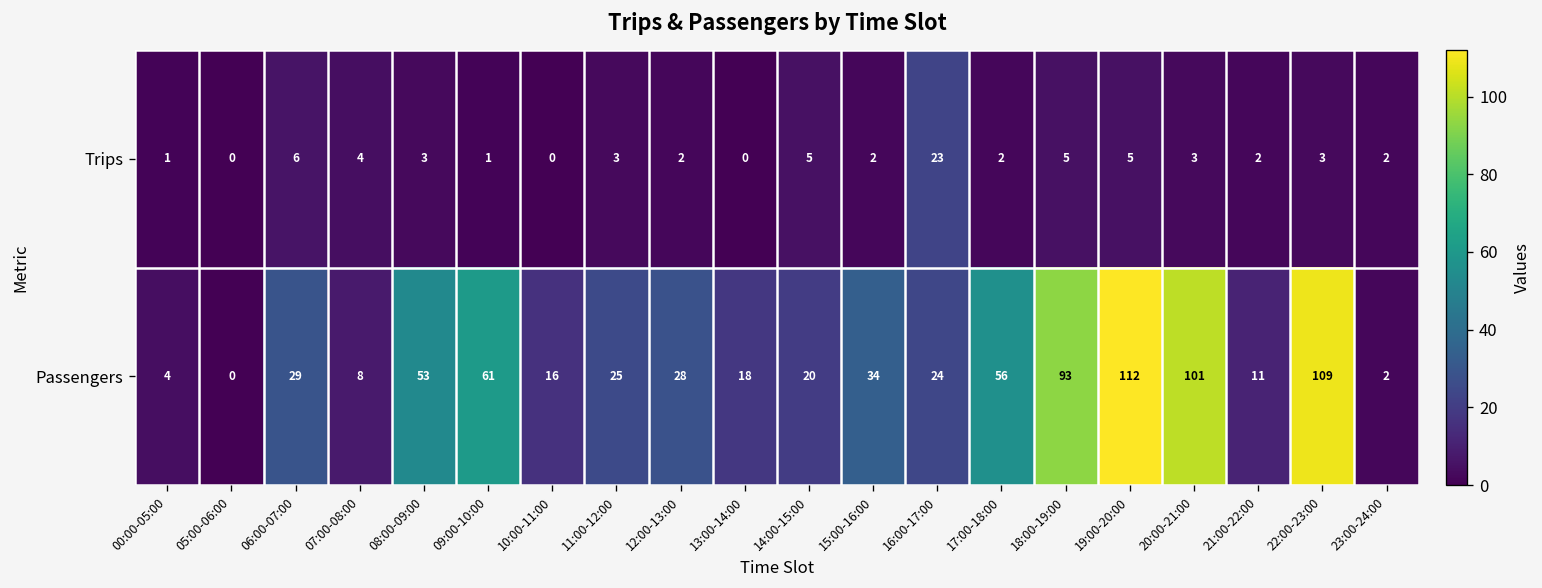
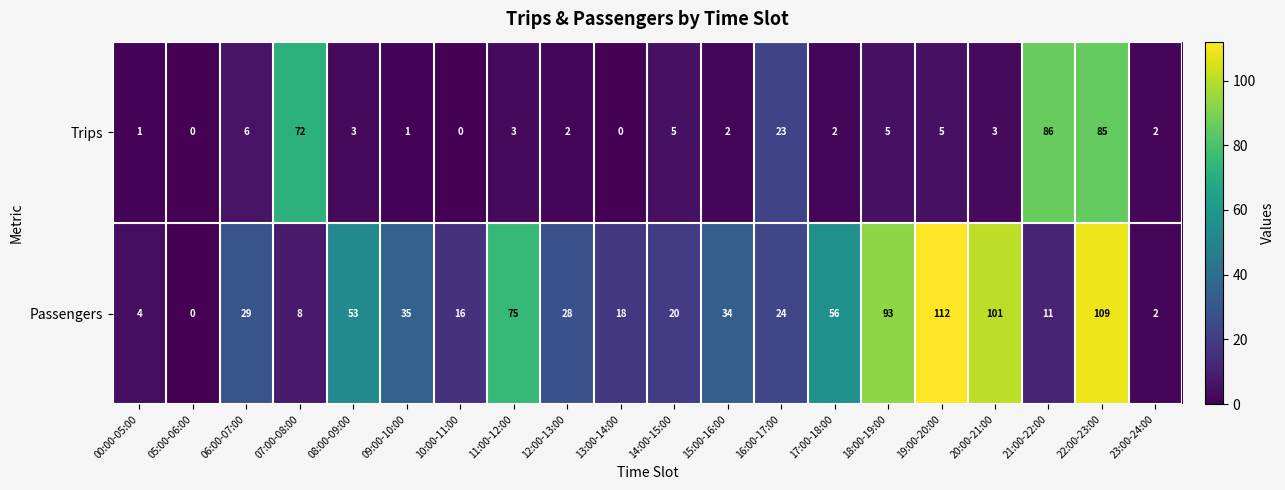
Trips, 07:00-08:00: 4 -> 72
Trips, 21:00-22:00: 2 -> 86
Trips, 22:00-23:00: 3 -> 85
Passengers, 09:00-10:00: 61 -> 35
Passengers, 11:00-12:00: 25 -> 75
